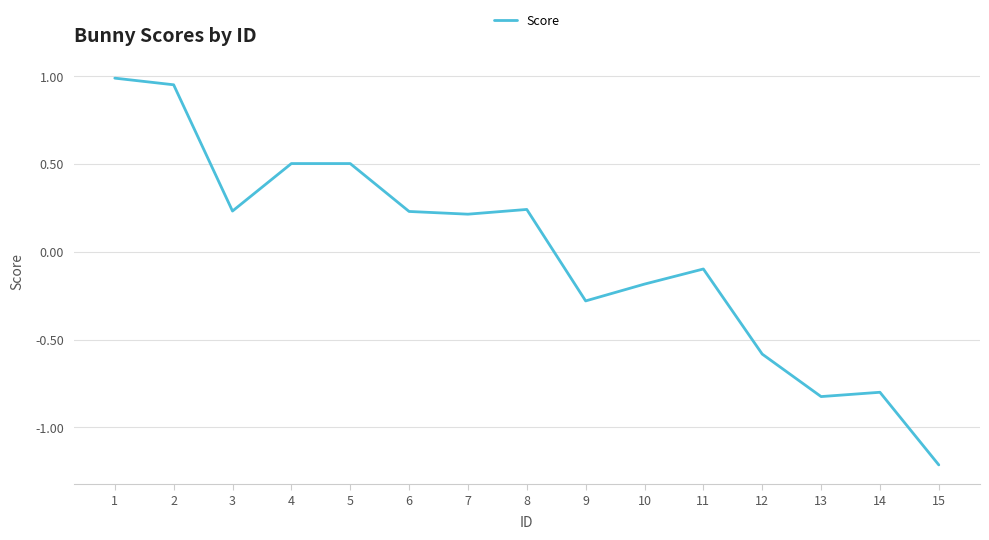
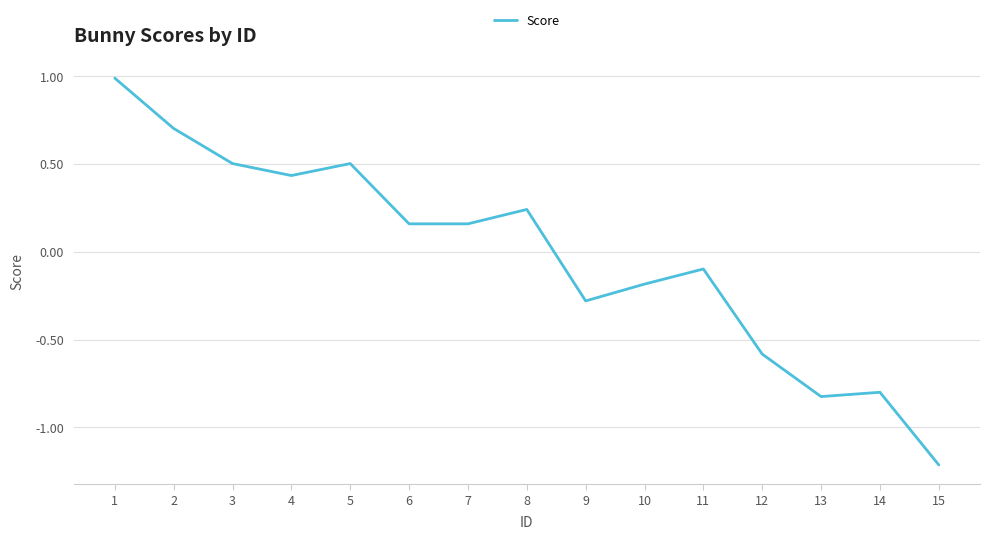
2: 0.95 -> 0.70
3: 0.23 -> 0.50
4: 0.50 -> 0.44
6: 0.23 -> 0.16
7: 0.22 -> 0.16
